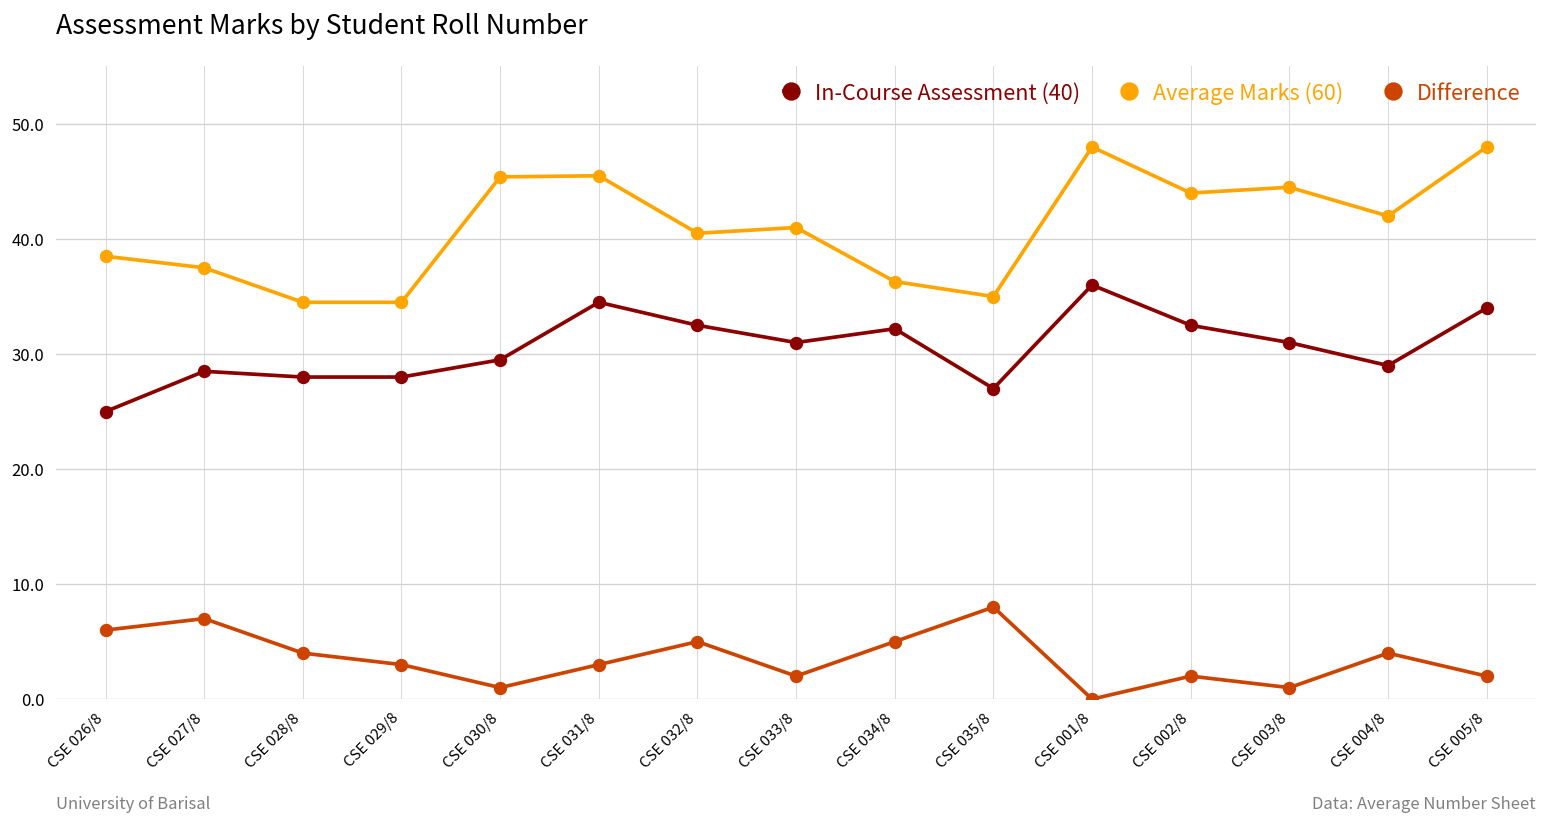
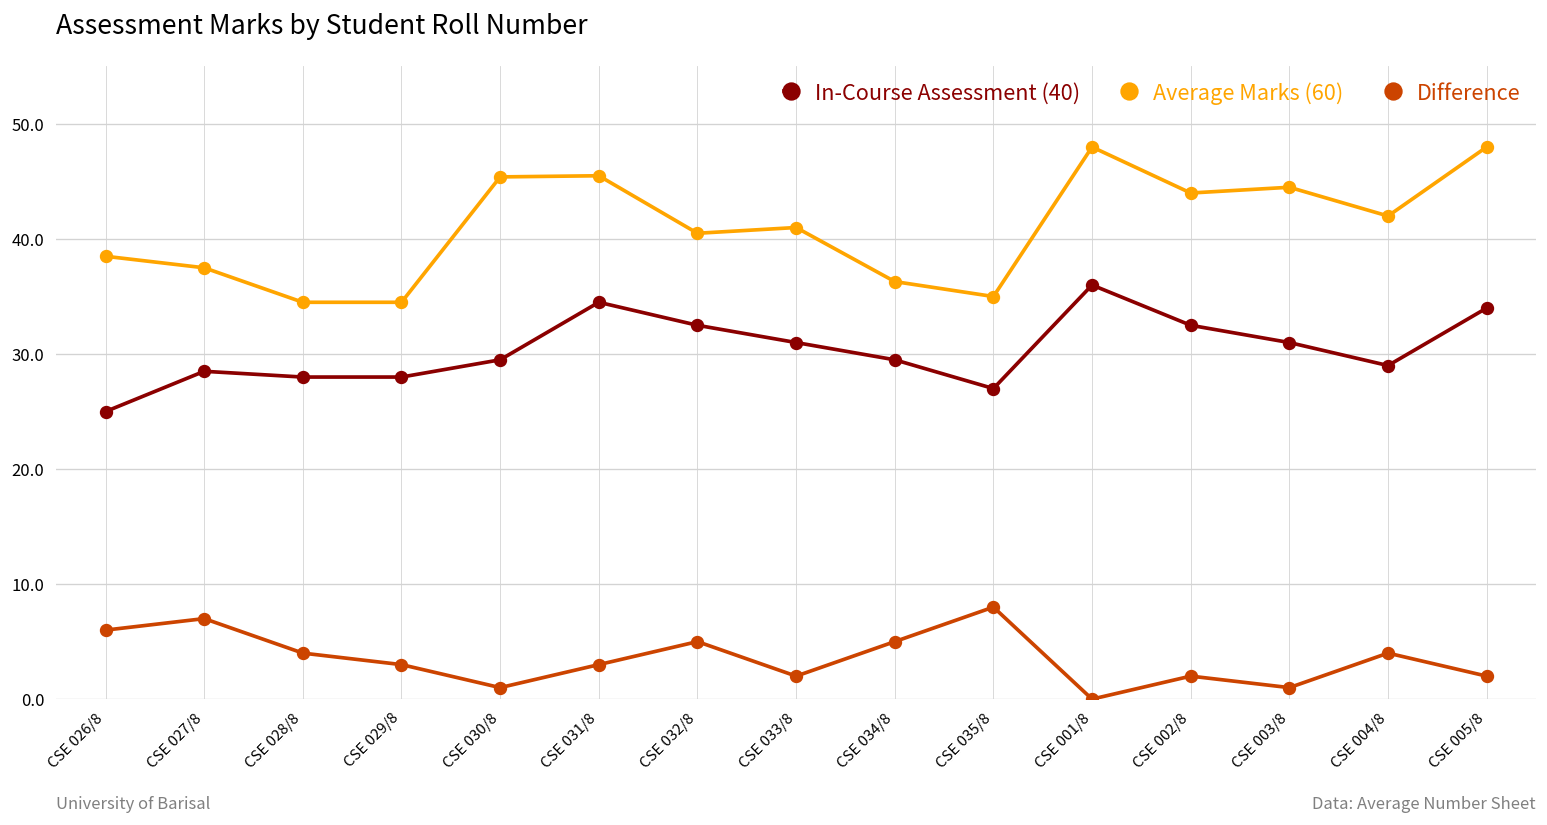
In-Course Assessment (40), CSE 034/8: 32 -> 30
